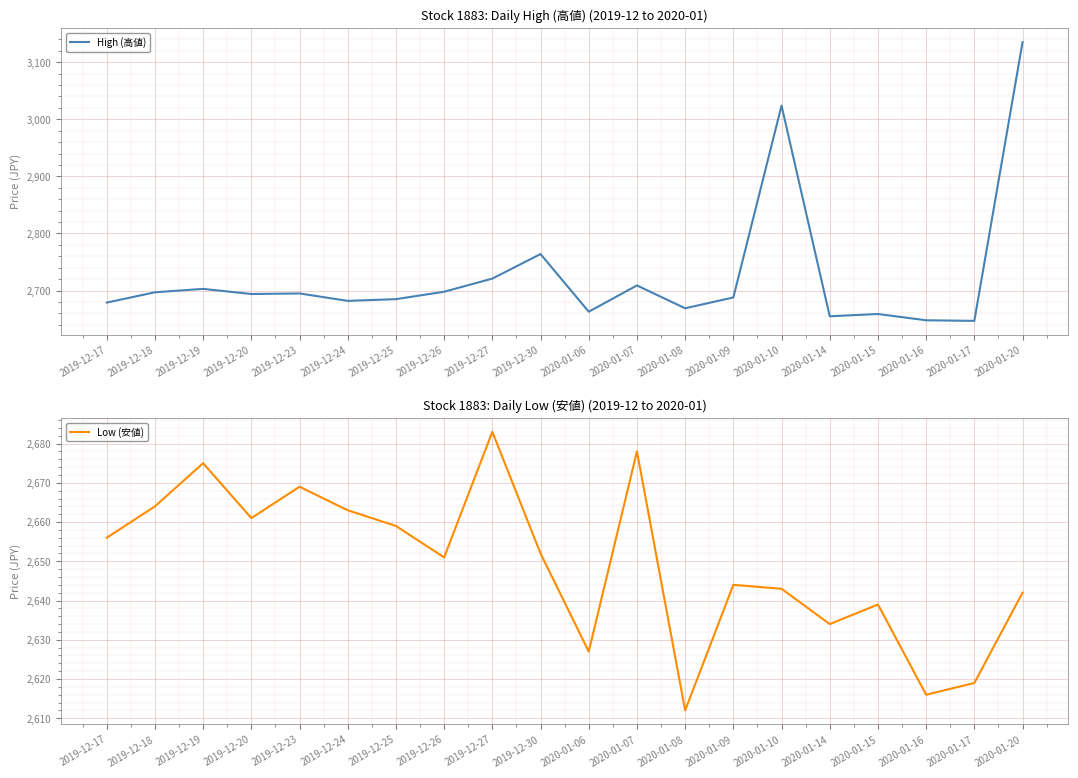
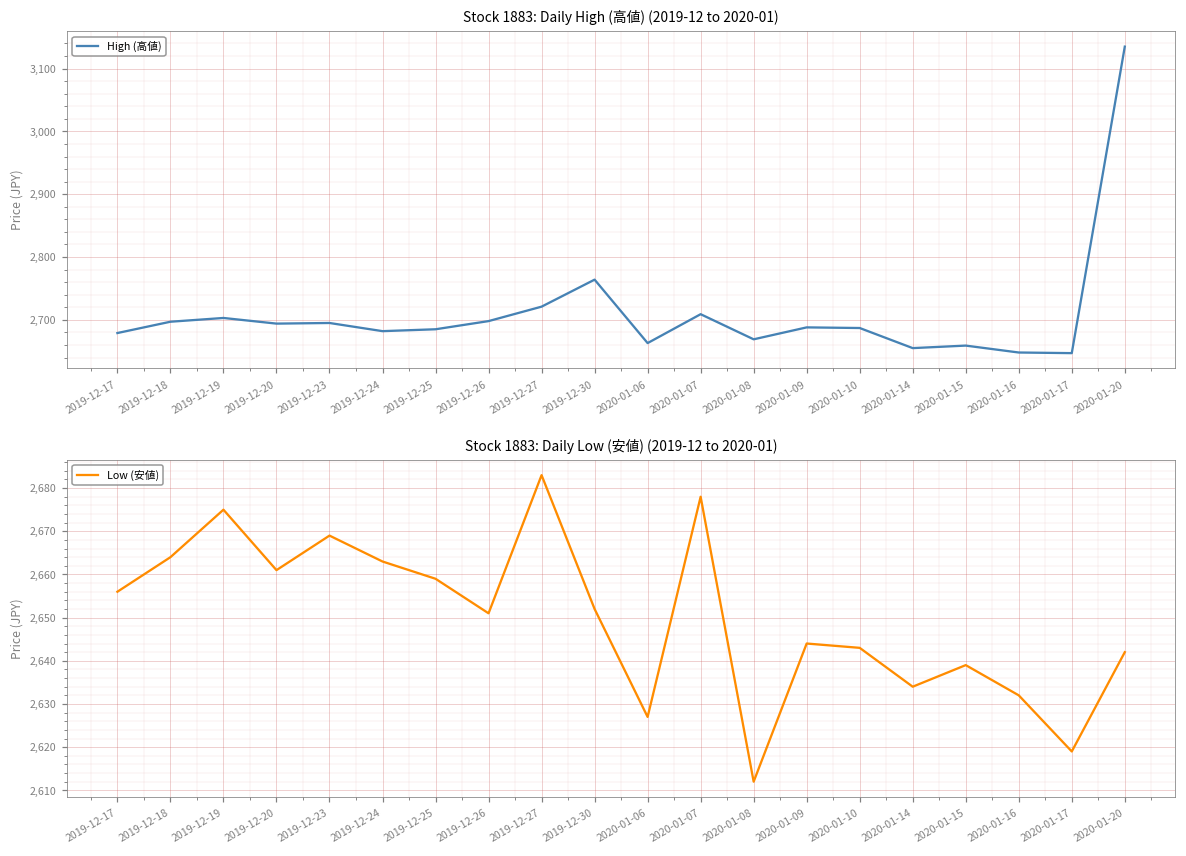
Stock 1883: Daily High (高値) (2019-12 to 2020-01), 2020-01-10: 3,020 -> 2,690
Stock 1883: Daily Low (安値) (2019-12 to 2020-01), 2020-01-16: 2,616 -> 2,632
